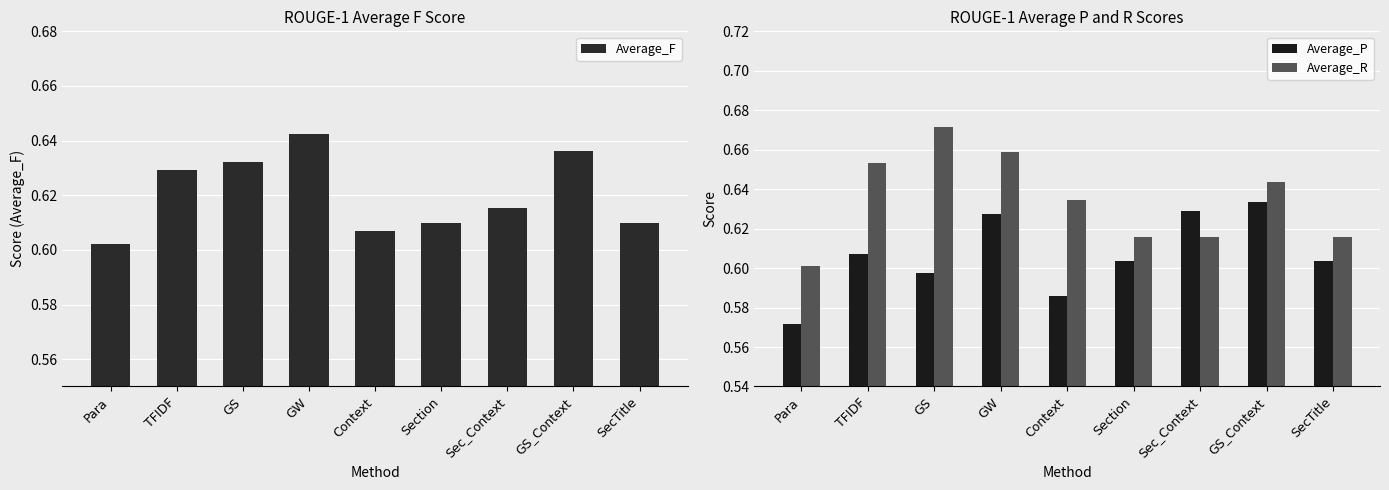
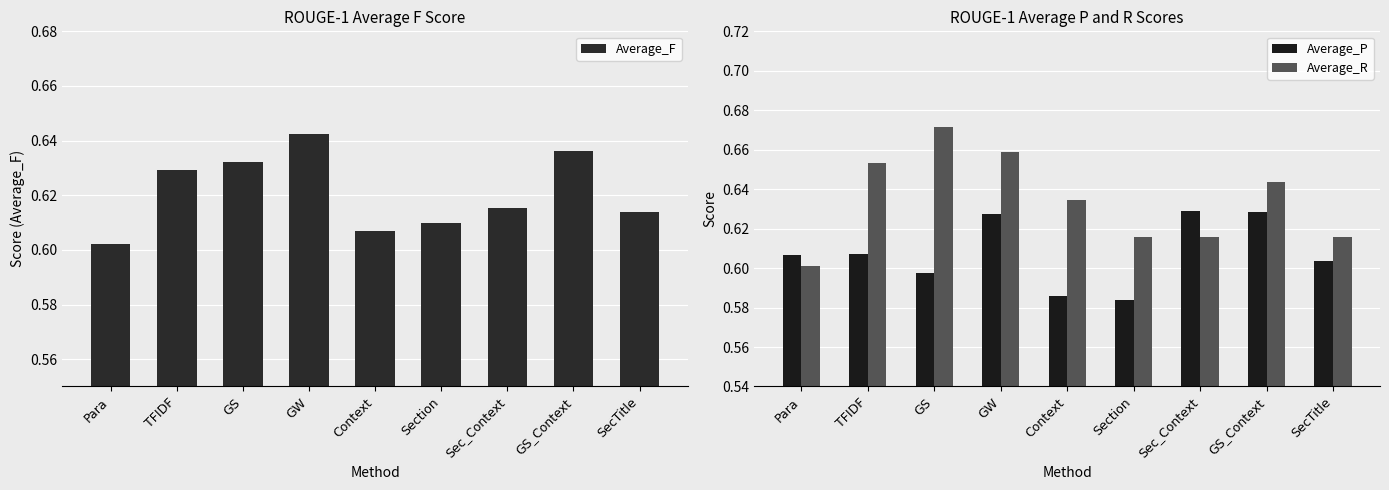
ROUGE-1 Average F Score, SecTitle: 0.610 -> 0.614
ROUGE-1 Average P and R Scores, Average_P, Para: 0.572 -> 0.607
ROUGE-1 Average P and R Scores, Average_P, Section: 0.604 -> 0.584
ROUGE-1 Average P and R Scores, Average_P, GS_Context: 0.634 -> 0.629
